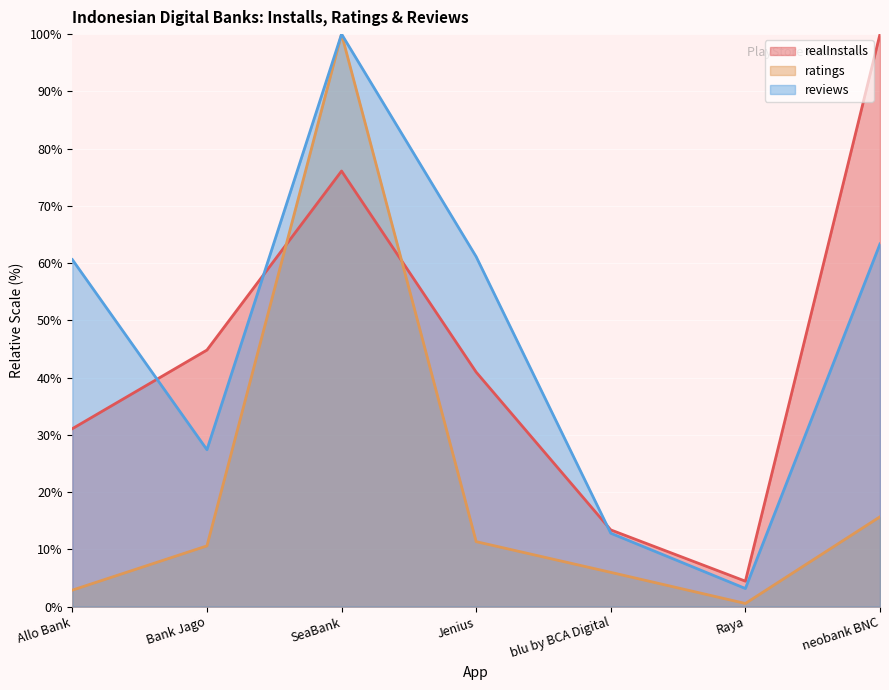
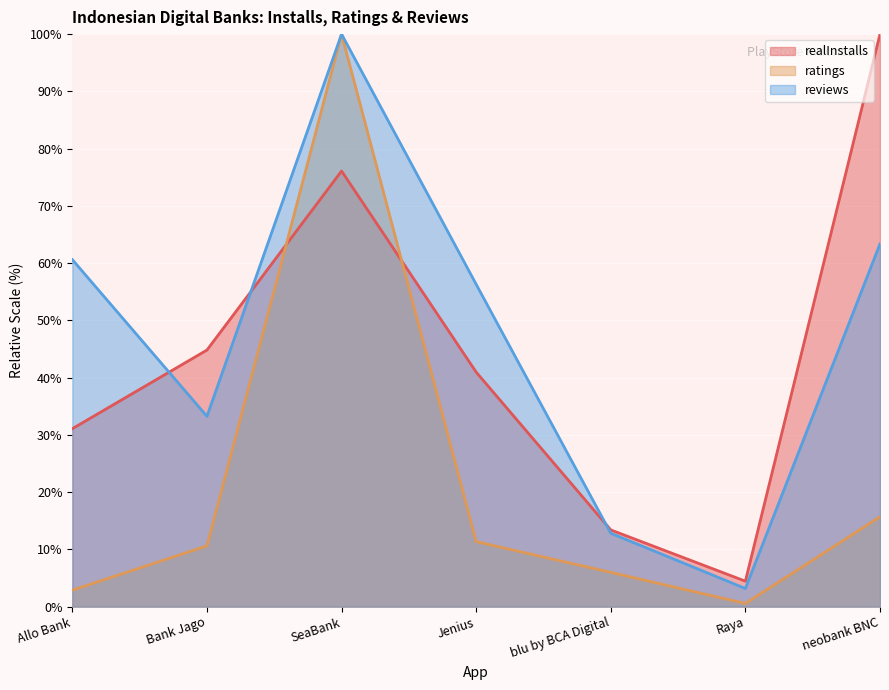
reviews, Bank Jago: 27% -> 33%
reviews, Jenius: 61% -> 56%
